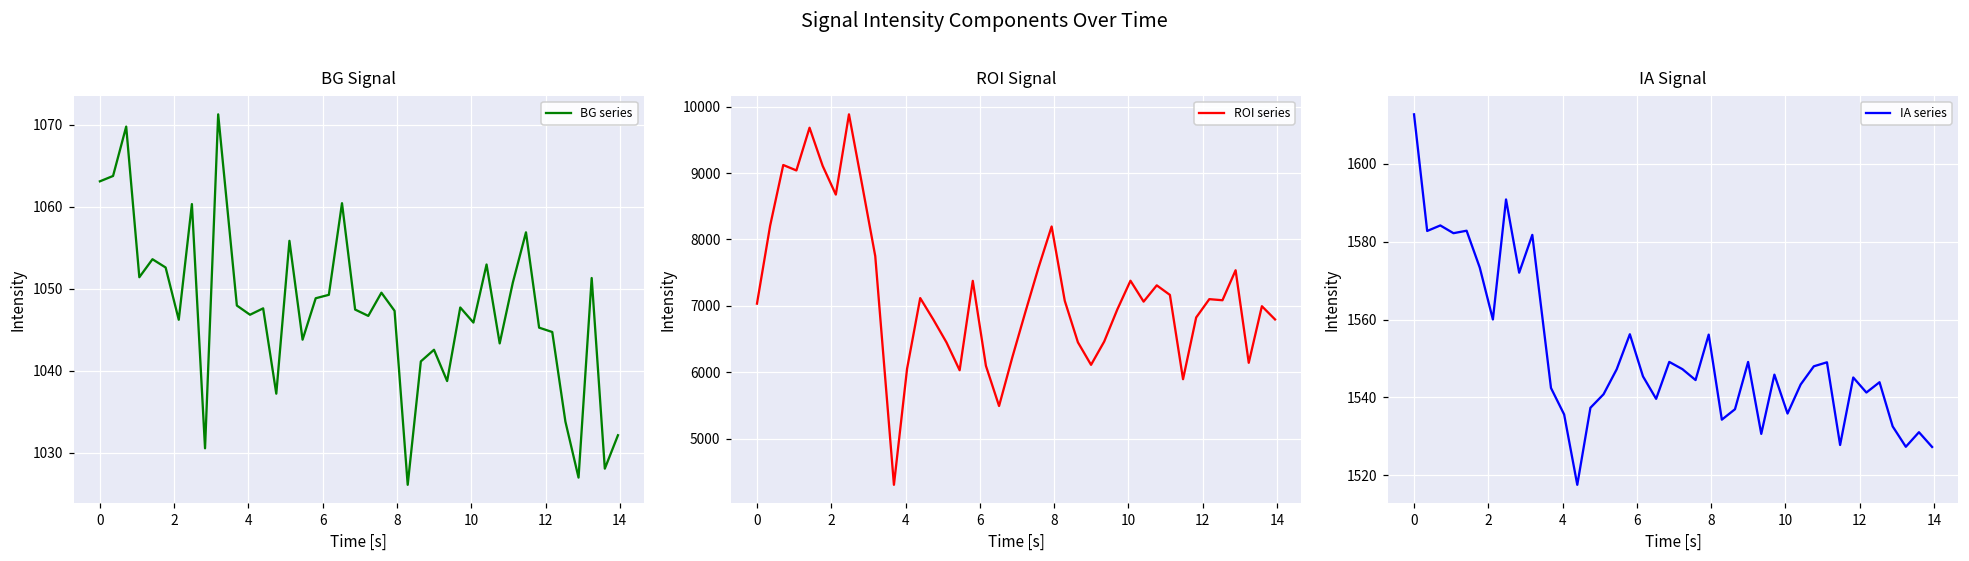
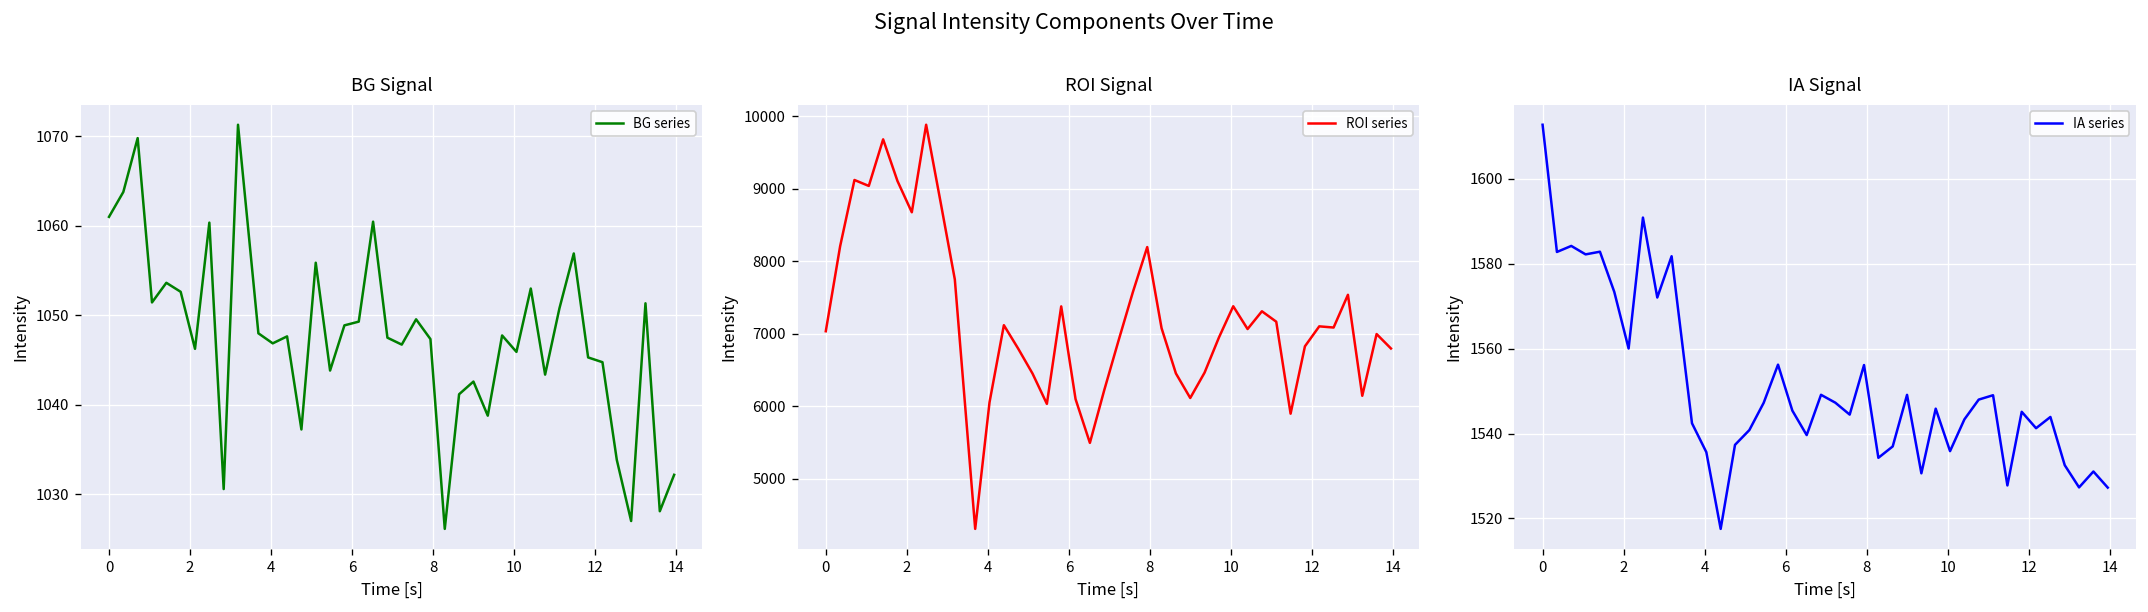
BG Signal, 0: 1063 -> 1061
